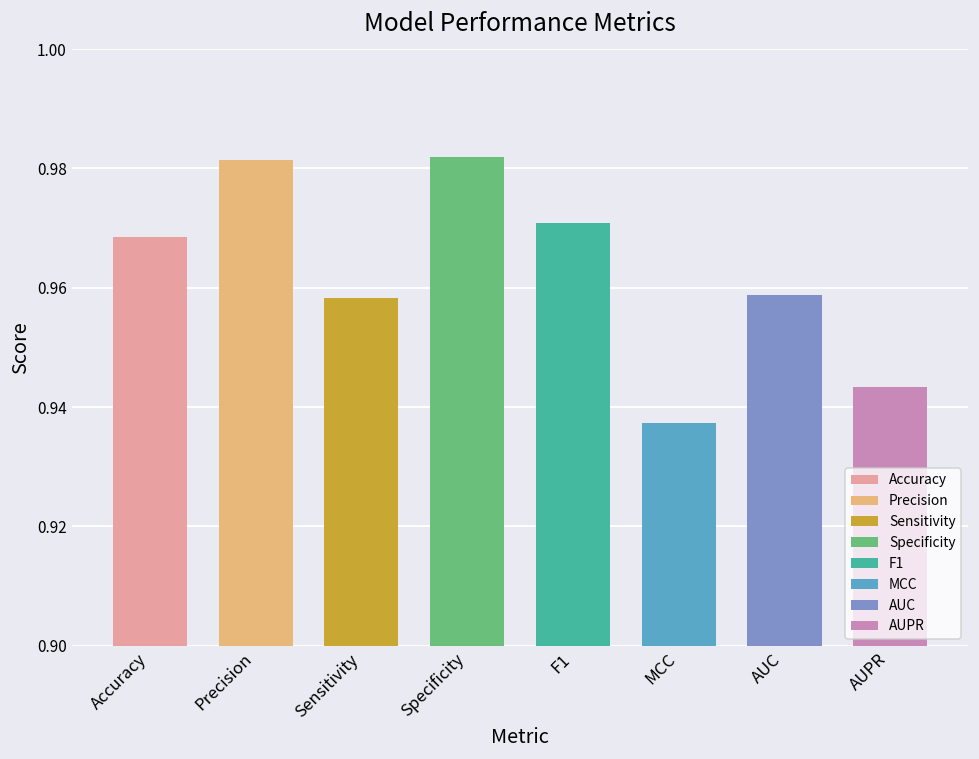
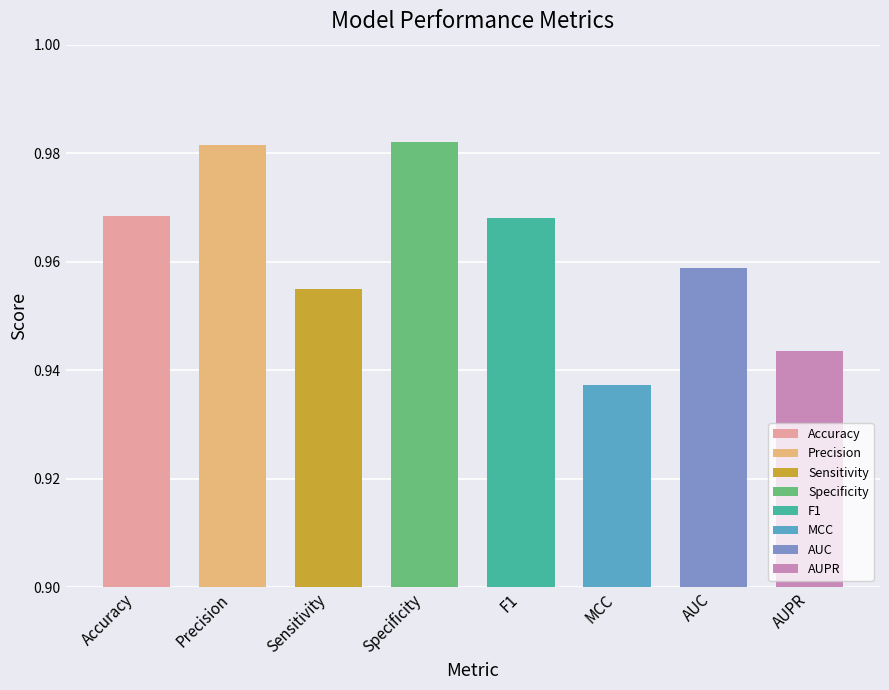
Sensitivity: 0.958 -> 0.955
F1: 0.971 -> 0.968
